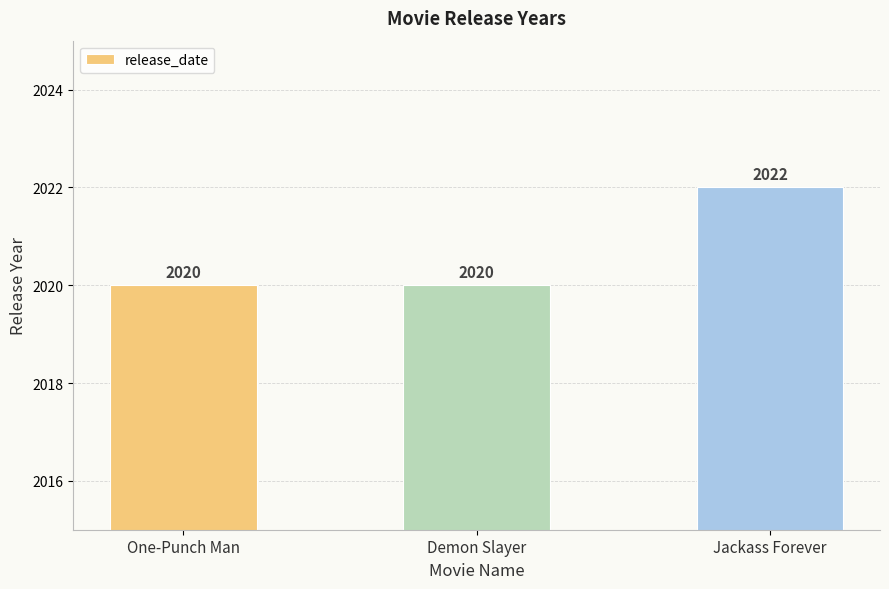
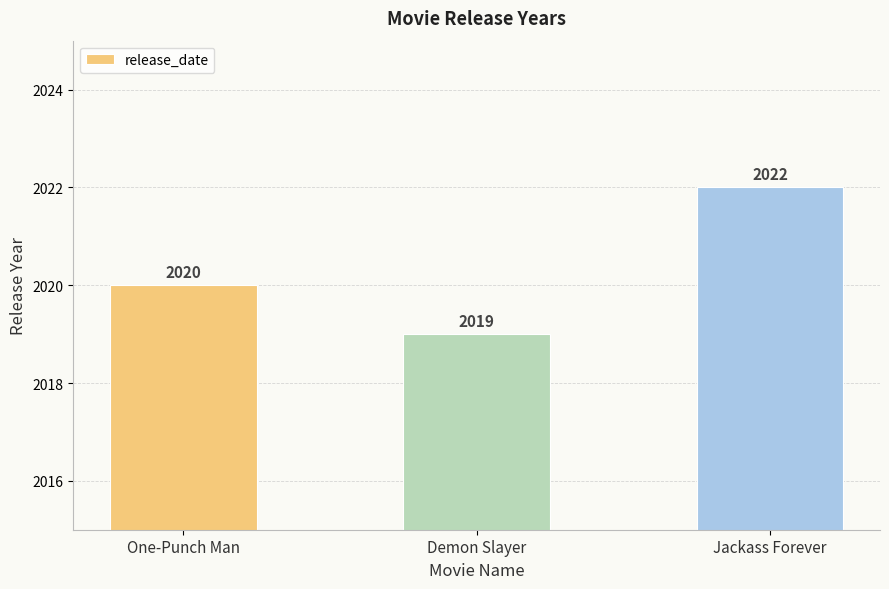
Demon Slayer: 2020 -> 2019
